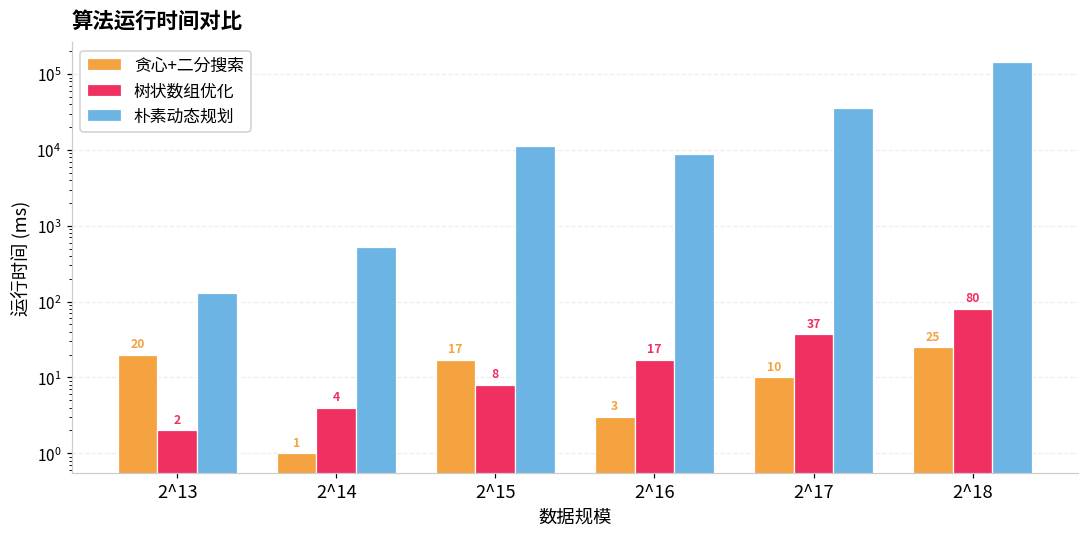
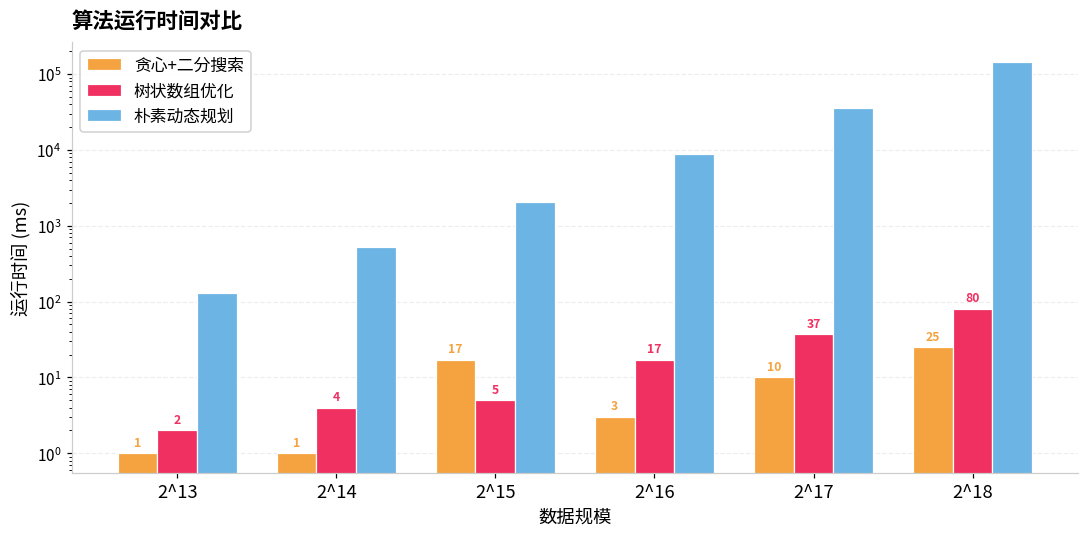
贪心+二分搜索, 2^13: 20 -> 1
树状数组优化, 2^15: 8 -> 5
朴素动态规划, 2^15: 11000 -> 2100
